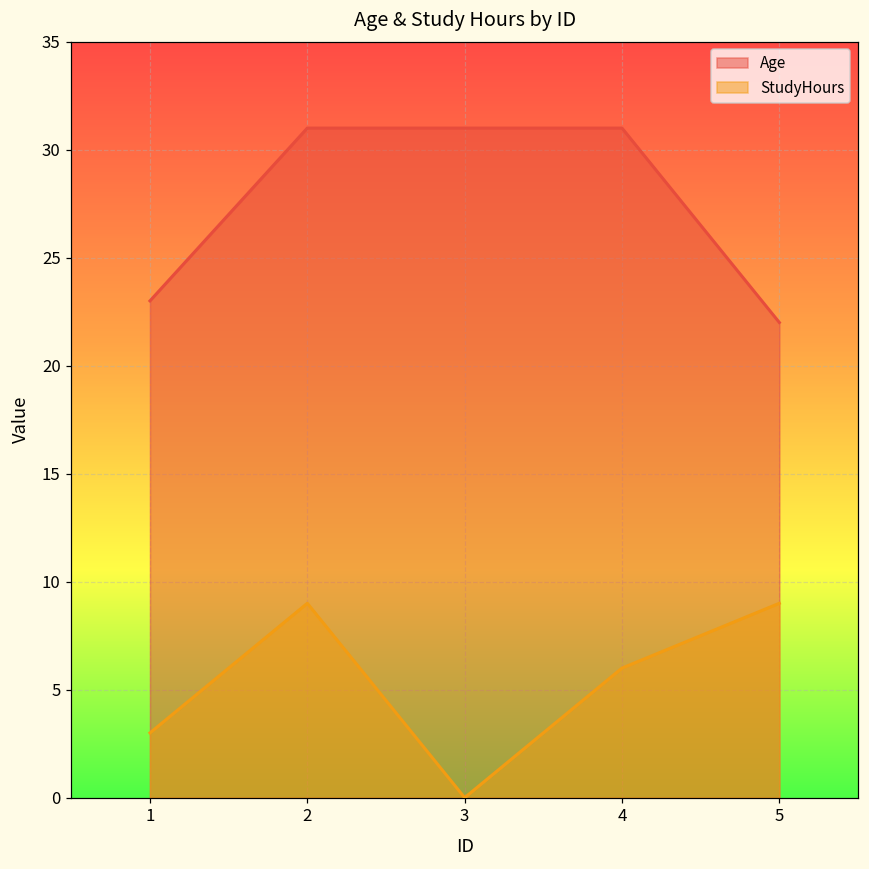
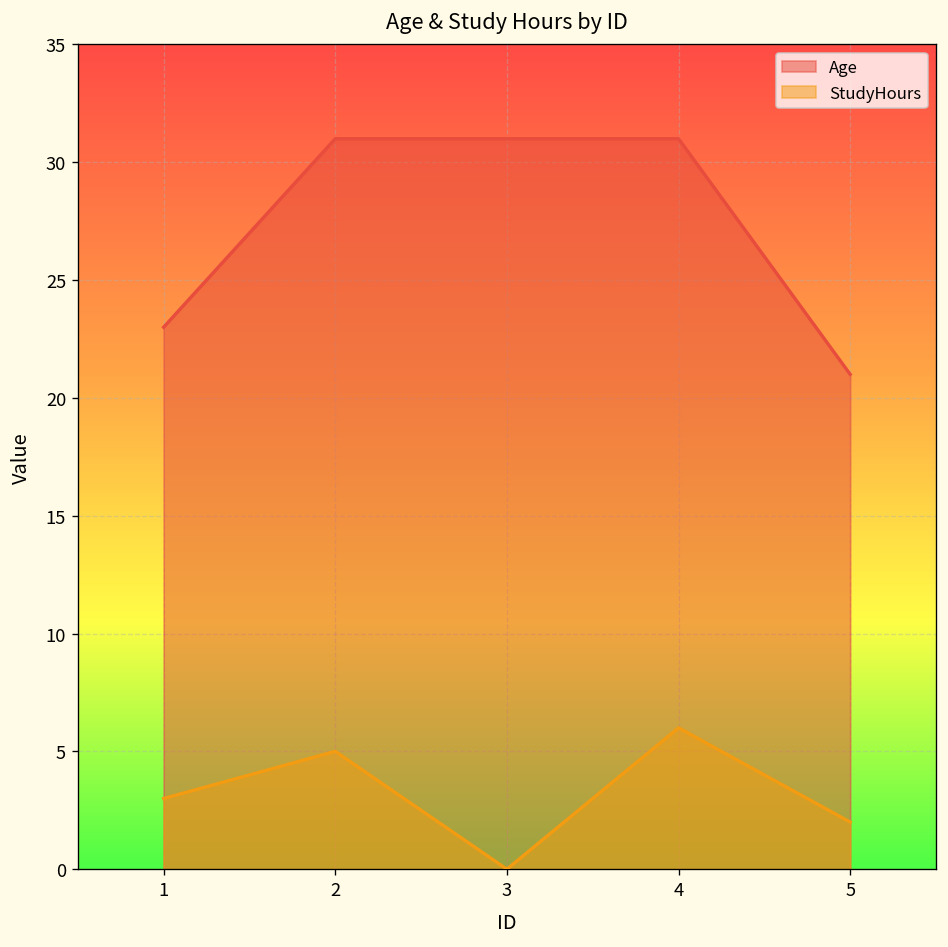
StudyHours, 2: 9 -> 5
Age, 5: 22 -> 21
StudyHours, 5: 9 -> 2
